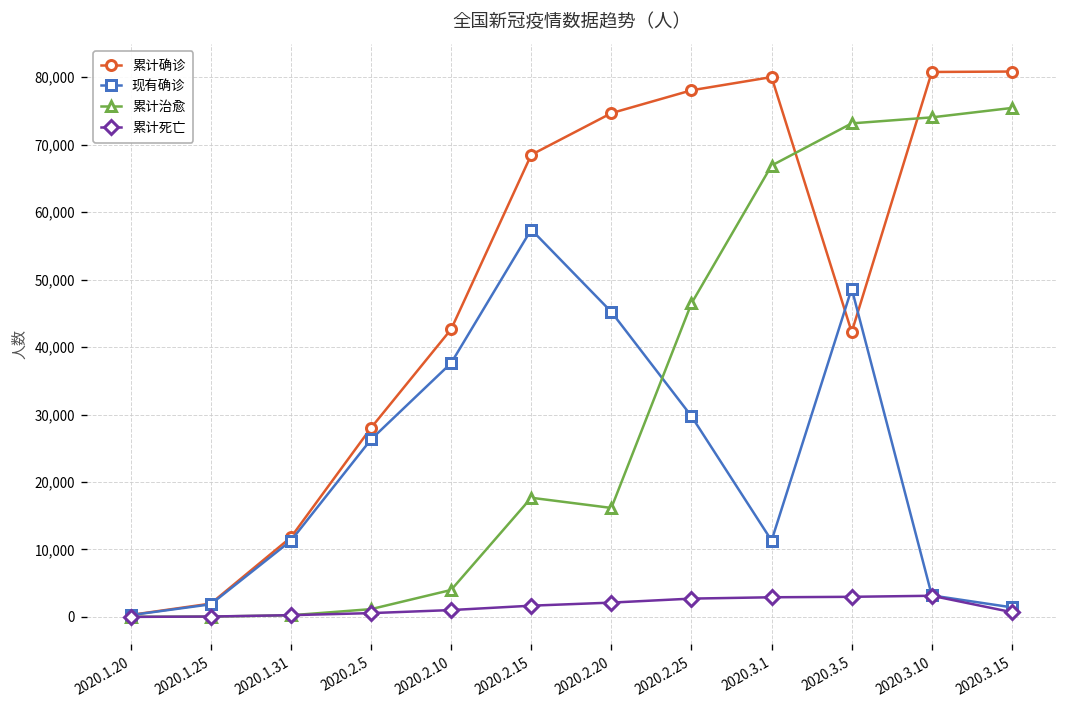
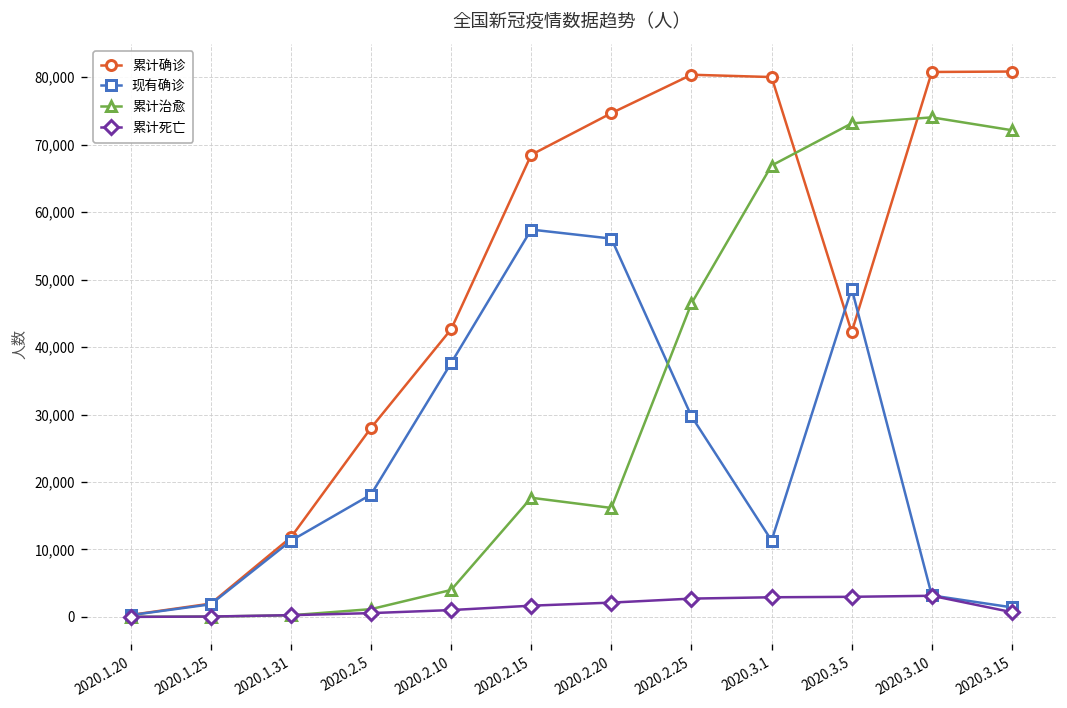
现有确诊, 2020.2.5: 26,000 -> 18,000
现有确诊, 2020.2.20: 45,000 -> 56,000
累计确诊, 2020.2.25: 78,000 -> 80,000
累计治愈, 2020.3.15: 75,000 -> 72,000
